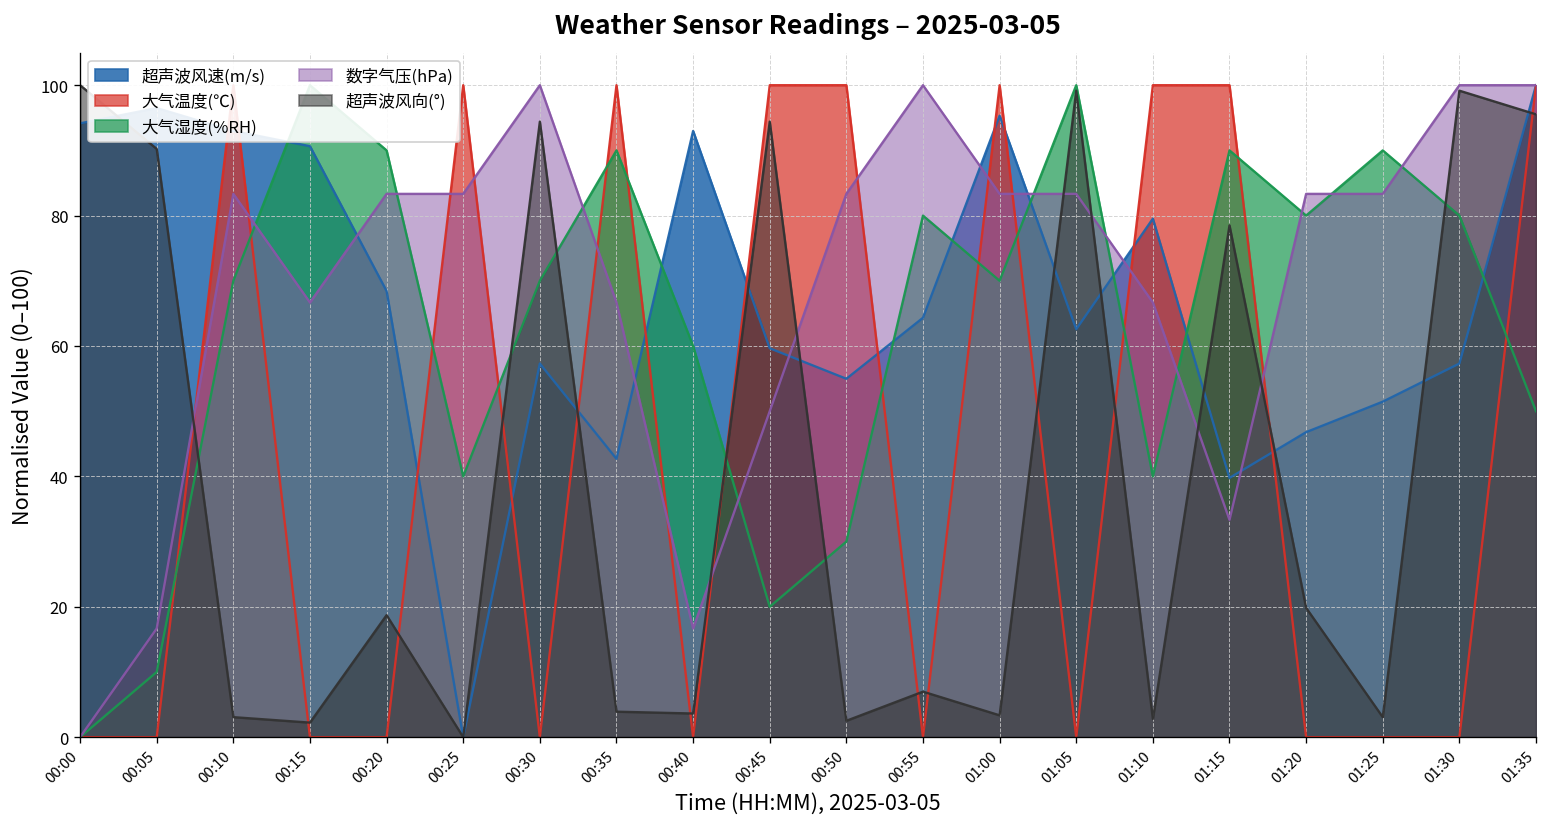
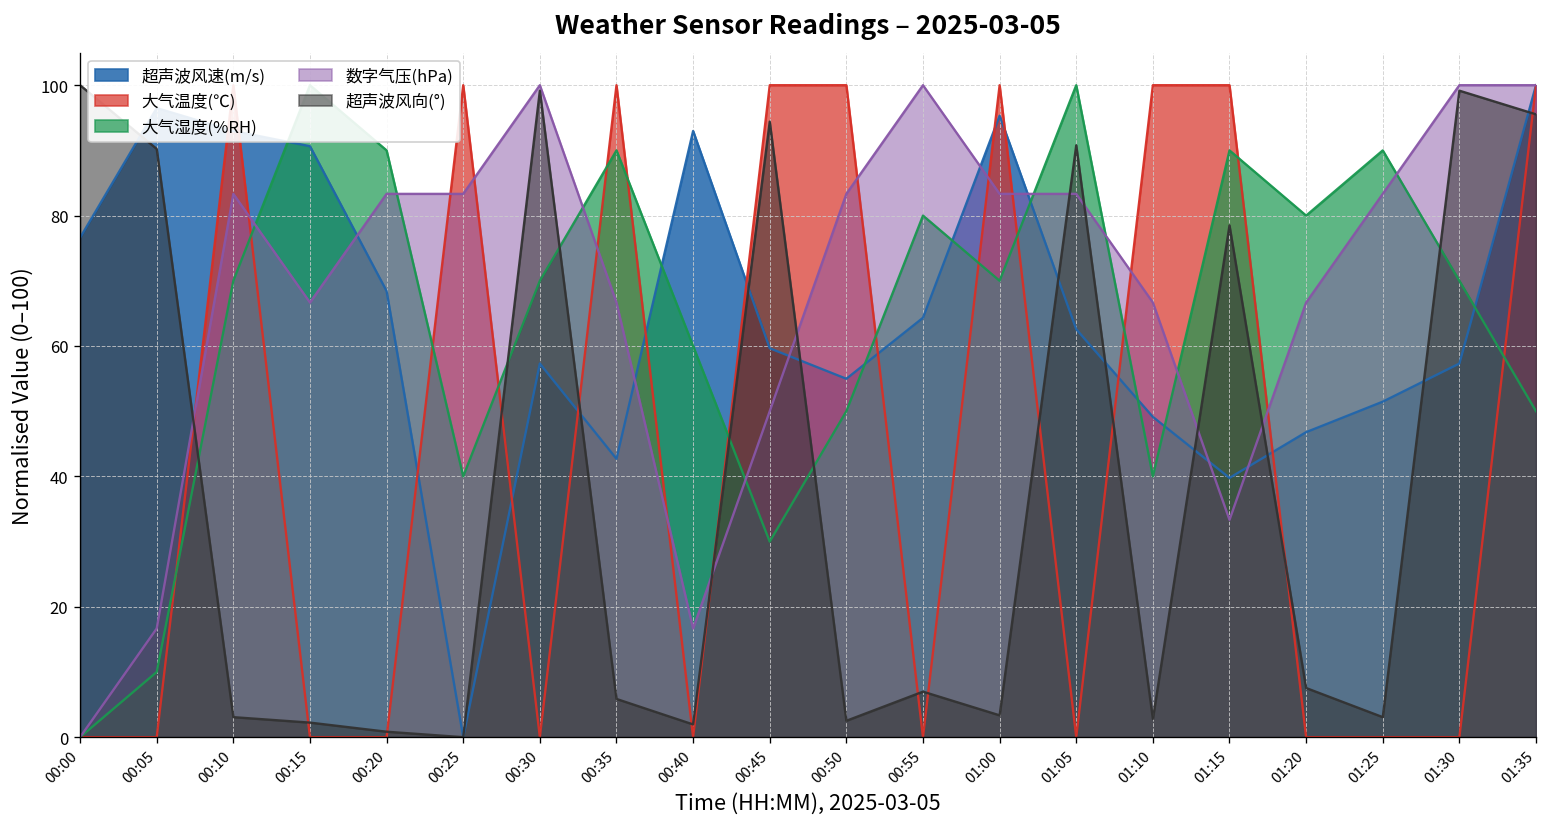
超声波风速(m/s), 00:00: 94 -> 77
超声波风向(°), 00:20: 19 -> 1
超声波风向(°), 00:30: 94 -> 99
超声波风向(°), 00:35: 4 -> 6
超声波风向(°), 00:40: 4 -> 2
大气湿度(%RH), 00:45: 20 -> 30
大气湿度(%RH), 00:50: 30 -> 50
超声波风向(°), 01:05: 99 -> 91
超声波风速(m/s), 01:10: 80 -> 49
数字气压(hPa), 01:20: 83 -> 67
超声波风向(°), 01:20: 20 -> 8
大气湿度(%RH), 01:30: 80 -> 70
